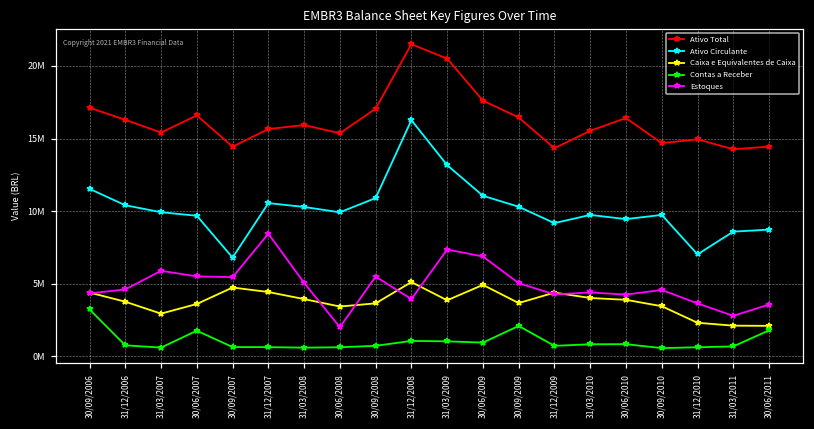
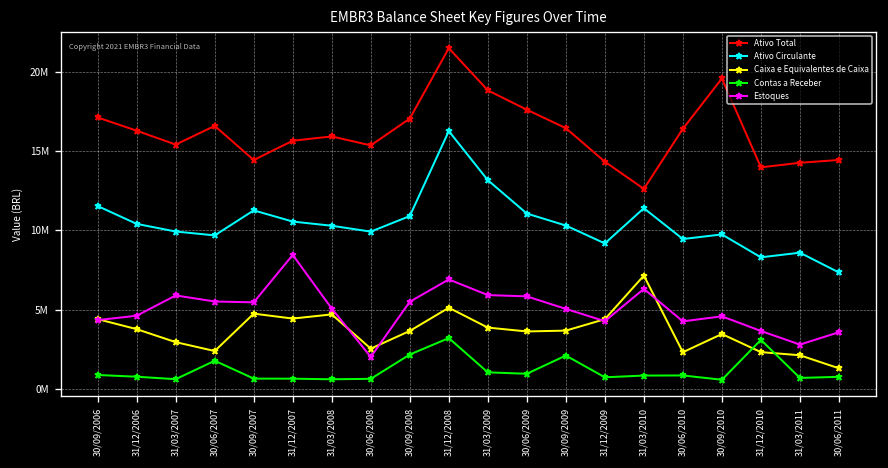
Contas a Receber, 30/09/2006: 3200000 -> 900000
Caixa e Equivalentes de Caixa, 30/06/2007: 3600000 -> 2400000
Ativo Circulante, 30/09/2007: 6800000 -> 11300000
Caixa e Equivalentes de Caixa, 31/03/2008: 4000000 -> 4700000
Caixa e Equivalentes de Caixa, 30/06/2008: 3400000 -> 2500000
Contas a Receber, 30/09/2008: 700000 -> 2200000
Contas a Receber, 31/12/2008: 1100000 -> 3200000
Estoques, 31/12/2008: 4000000 -> 6900000
Ativo Total, 31/03/2009: 20500000 -> 18800000
Estoques, 31/03/2009: 7400000 -> 5900000
Caixa e Equivalentes de Caixa, 30/06/2009: 4900000 -> 3600000
Estoques, 30/06/2009: 6900000 -> 5800000
Ativo Total, 31/03/2010: 15500000 -> 12600000
Ativo Circulante, 31/03/2010: 9700000 -> 11400000
Caixa e Equivalentes de Caixa, 31/03/2010: 4000000 -> 7100000
Estoques, 31/03/2010: 4400000 -> 6300000
Caixa e Equivalentes de Caixa, 30/06/2010: 3900000 -> 2300000
Ativo Total, 30/09/2010: 14700000 -> 19600000
Ativo Total, 31/12/2010: 14900000 -> 14000000
Ativo Circulante, 31/12/2010: 7000000 -> 8300000
Contas a Receber, 31/12/2010: 600000 -> 3100000
Ativo Circulante, 30/06/2011: 8700000 -> 7300000
Caixa e Equivalentes de Caixa, 30/06/2011: 2100000 -> 1300000
Contas a Receber, 30/06/2011: 1800000 -> 800000
